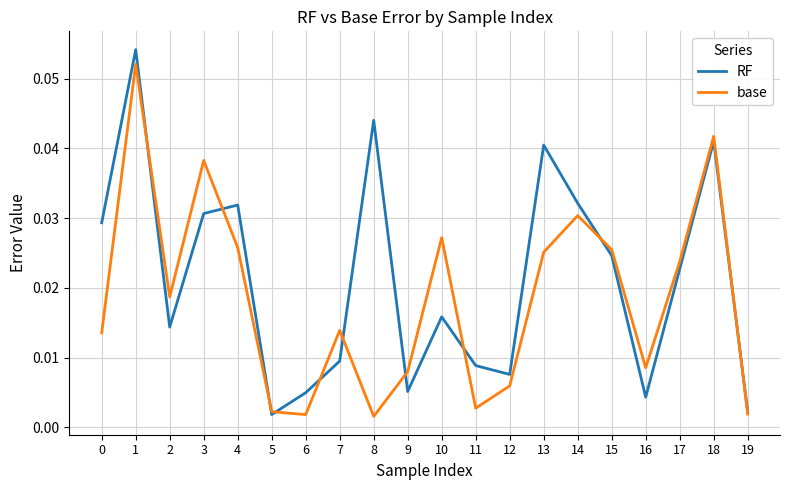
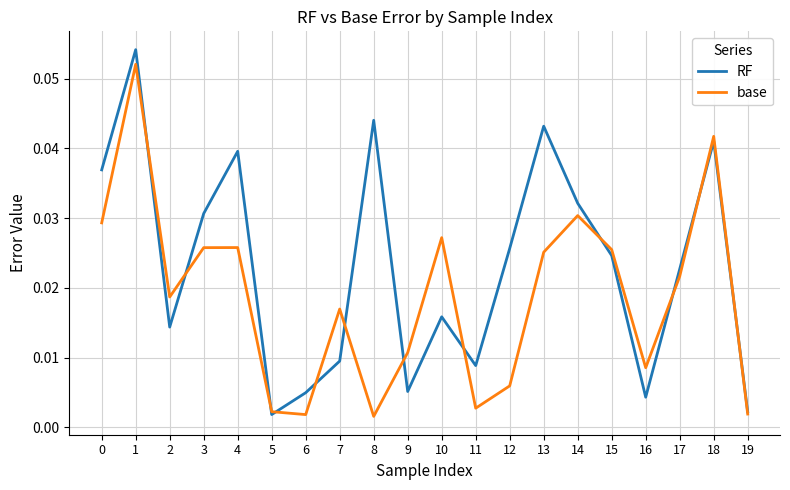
RF, 0: 0.029 -> 0.037
base, 0: 0.014 -> 0.029
base, 3: 0.038 -> 0.026
RF, 4: 0.032 -> 0.040
base, 7: 0.014 -> 0.017
base, 9: 0.008 -> 0.011
RF, 12: 0.008 -> 0.026
RF, 13: 0.040 -> 0.043
base, 17: 0.024 -> 0.022
